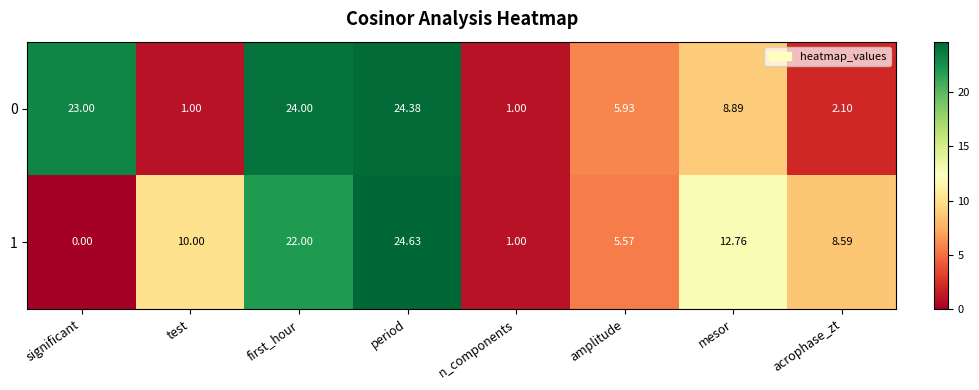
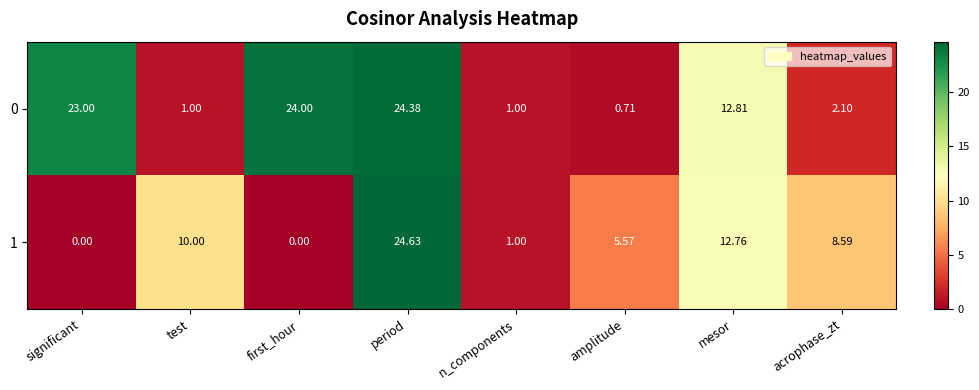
0, amplitude: 5.93 -> 0.71
0, mesor: 8.89 -> 12.81
1, first_hour: 22.00 -> 0.00
